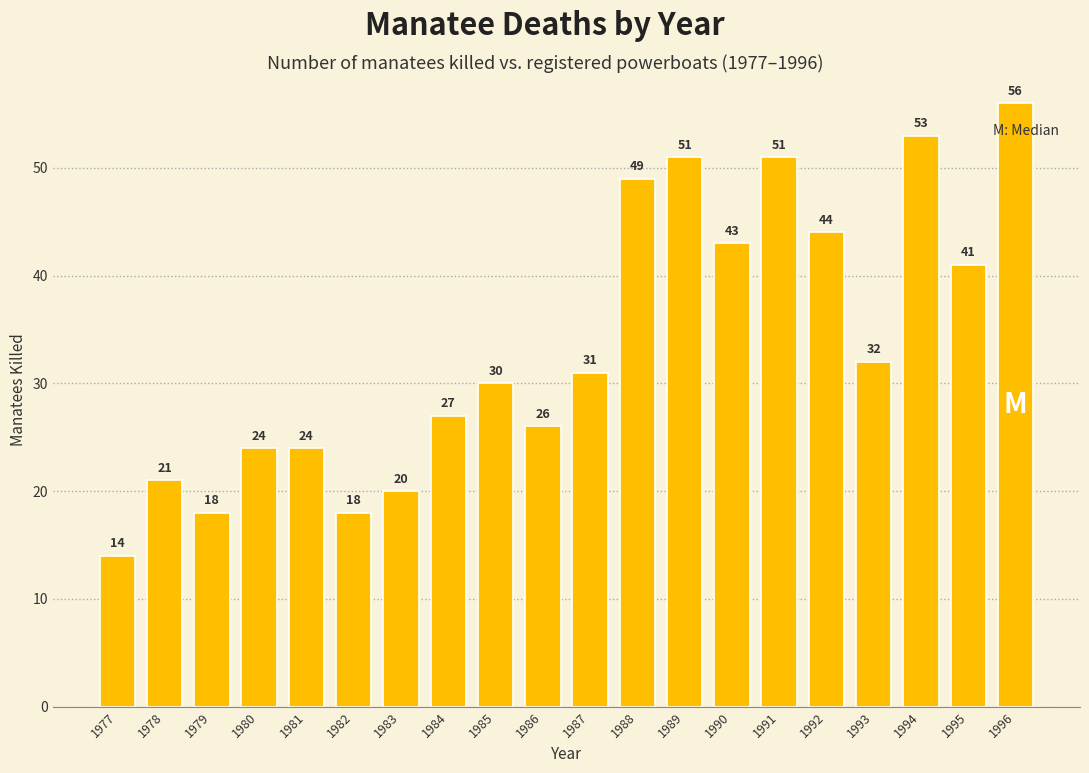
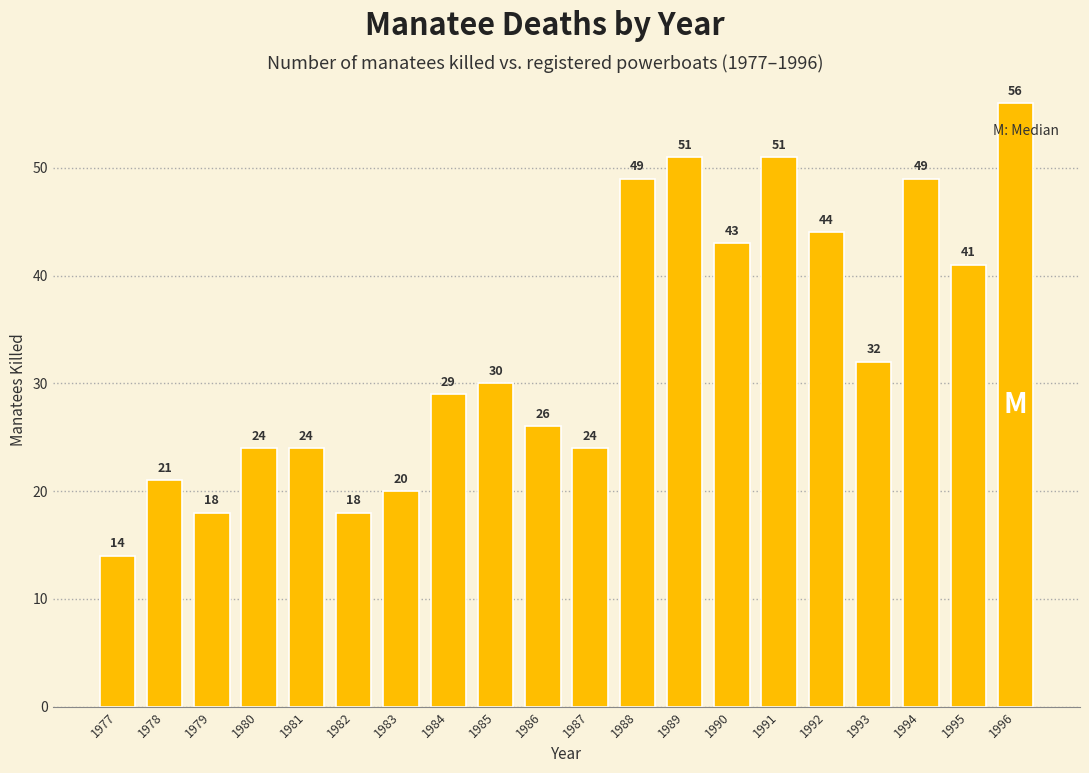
1984: 27 -> 29
1987: 31 -> 24
1994: 53 -> 49
